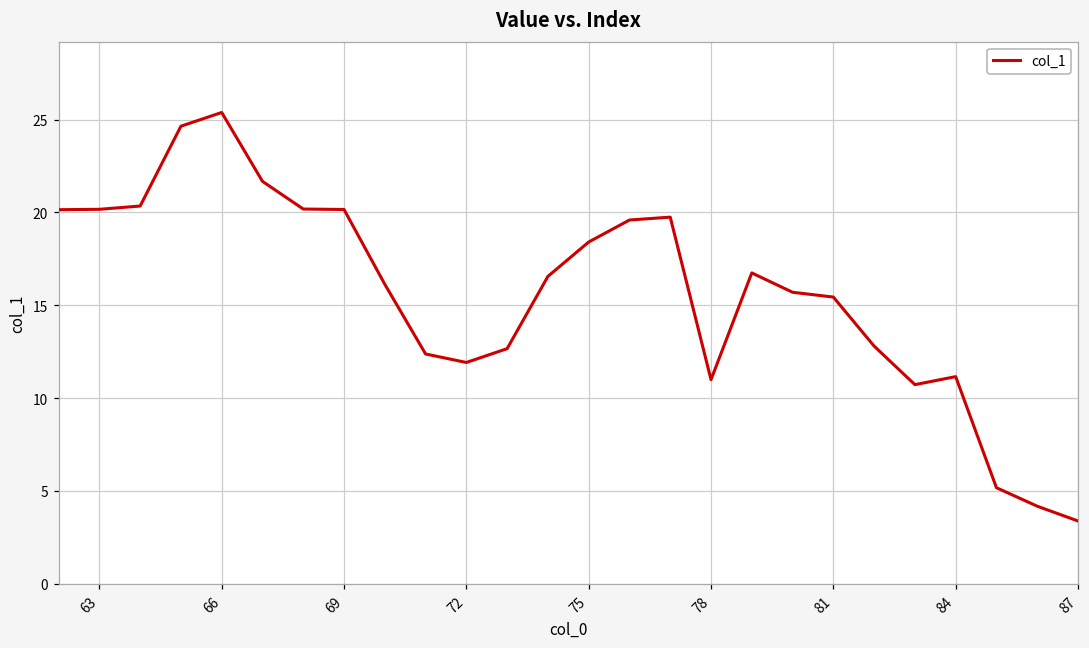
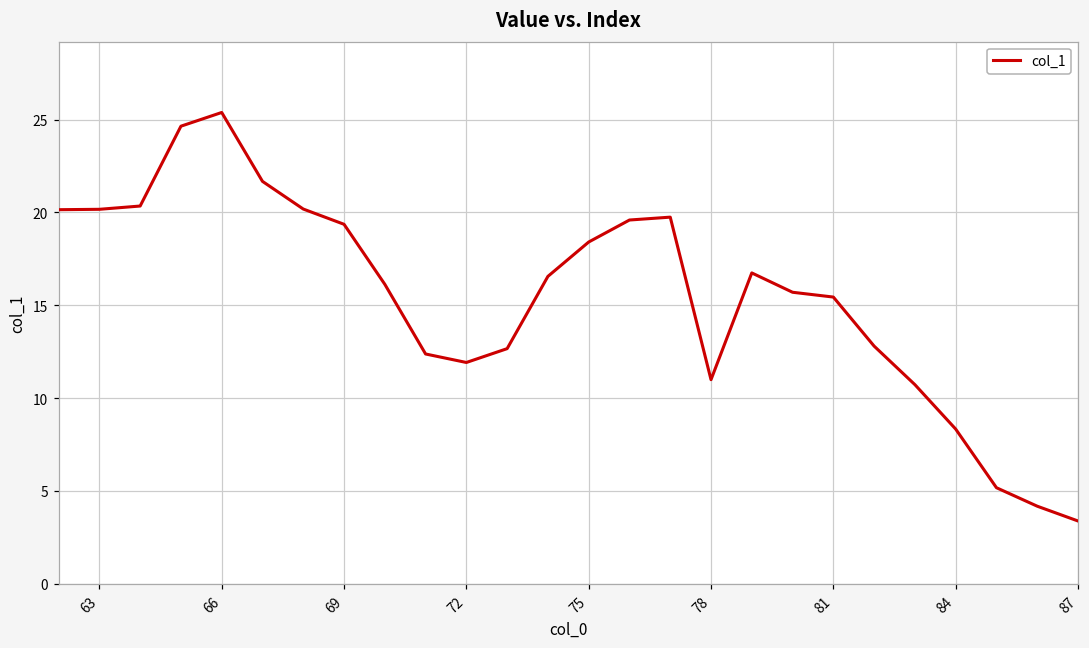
69: 20.2 -> 19.4
84: 11.2 -> 8.3
